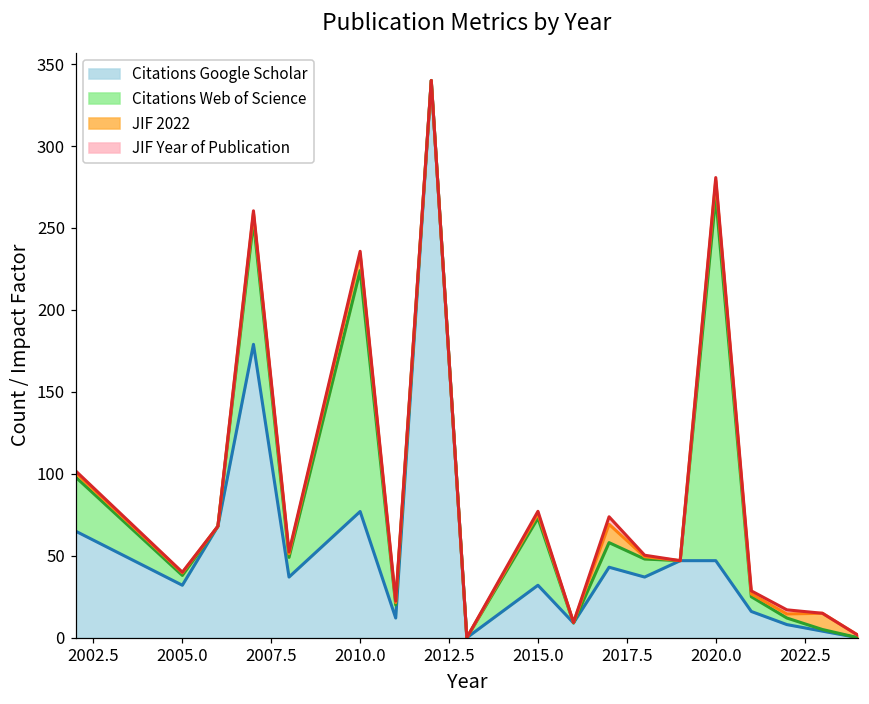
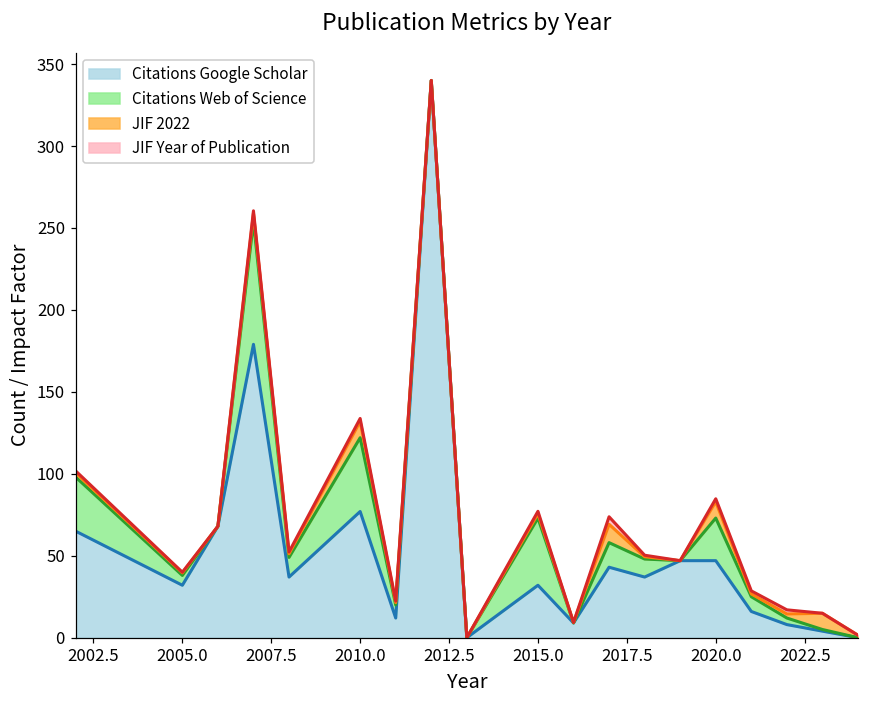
Citations Web of Science, 2010.0: 147 -> 45
Citations Web of Science, 2020.0: 222 -> 26
